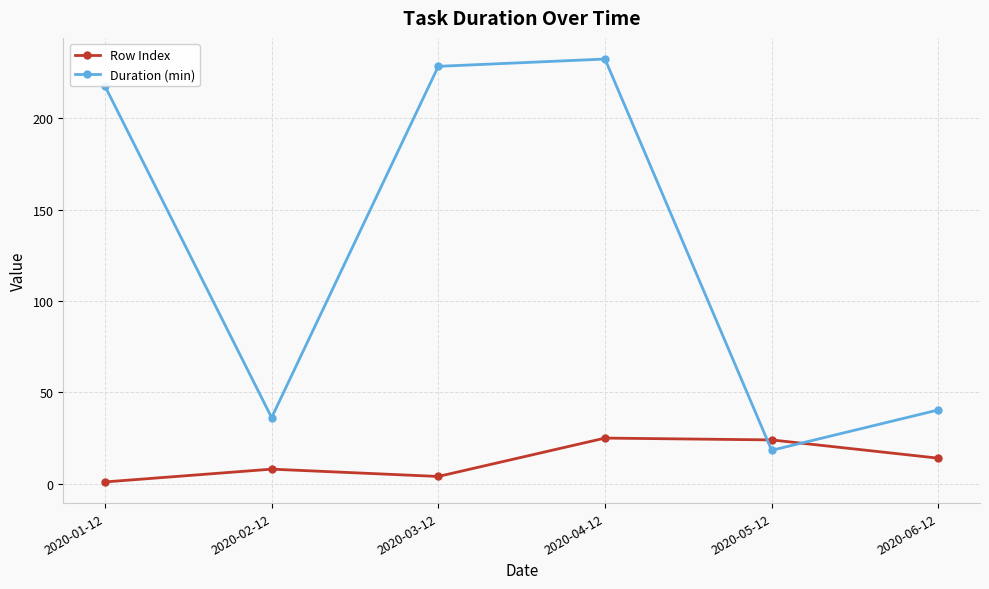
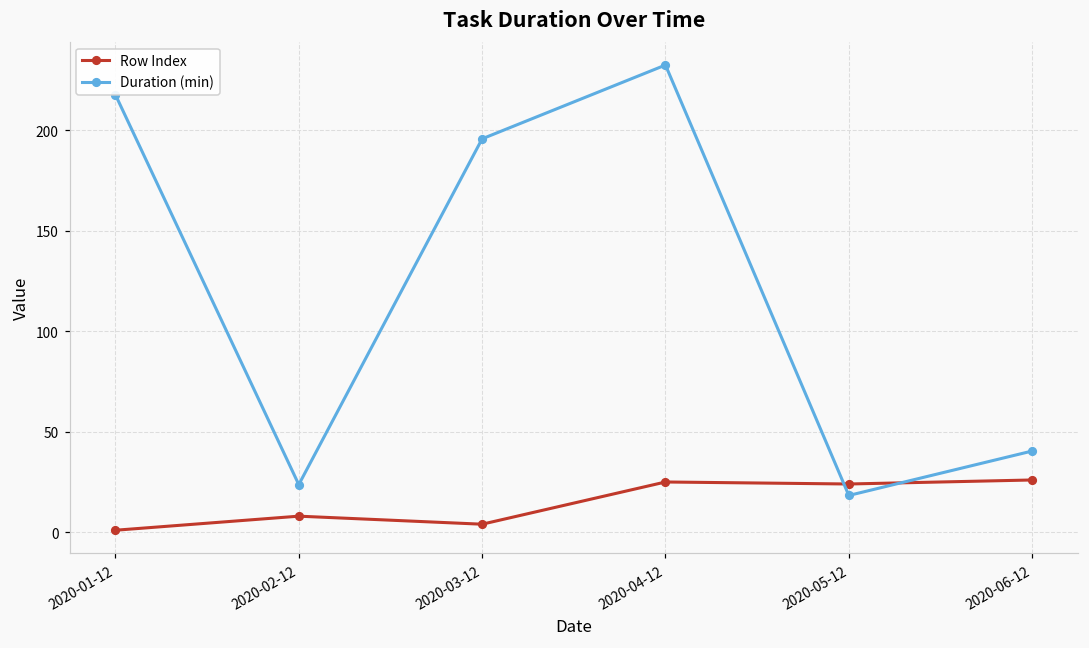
Duration (min), 2020-02-12: 36 -> 24
Duration (min), 2020-03-12: 228 -> 196
Row Index, 2020-06-12: 14 -> 26
